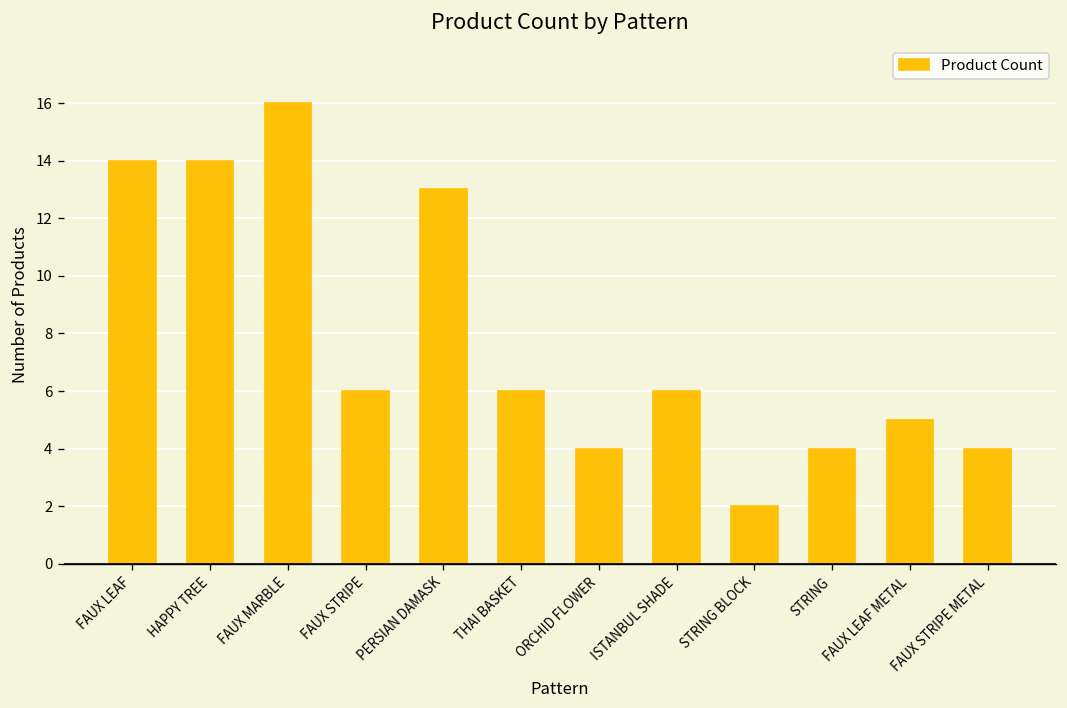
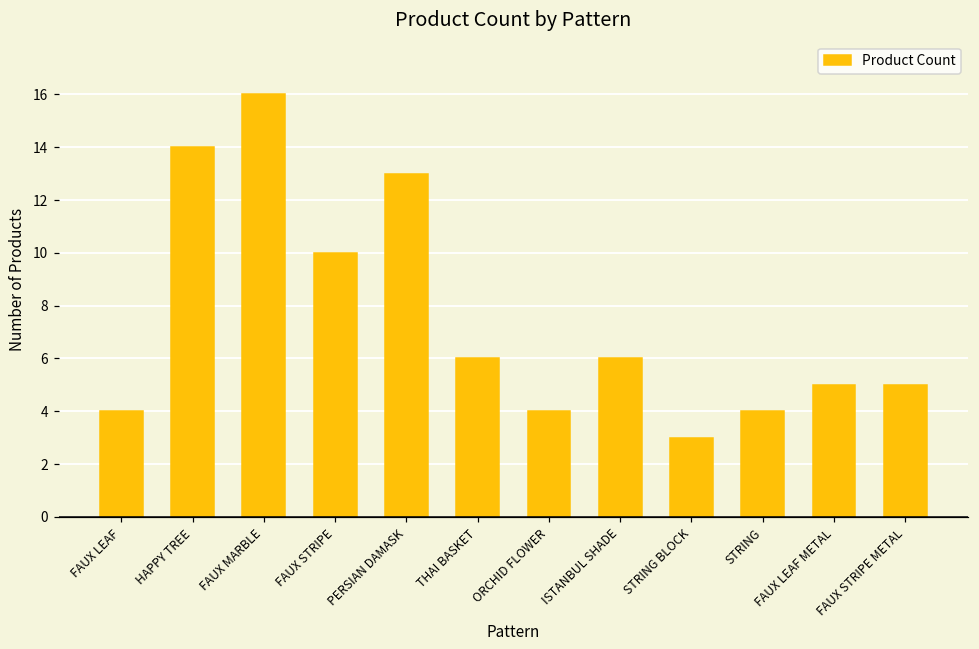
FAUX LEAF: 14 -> 4
FAUX STRIPE: 6 -> 10
STRING BLOCK: 2 -> 3
FAUX STRIPE METAL: 4 -> 5
